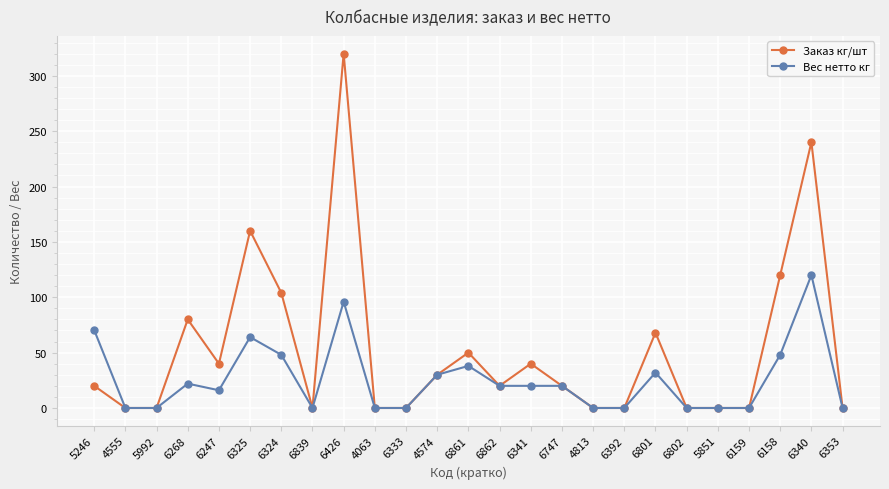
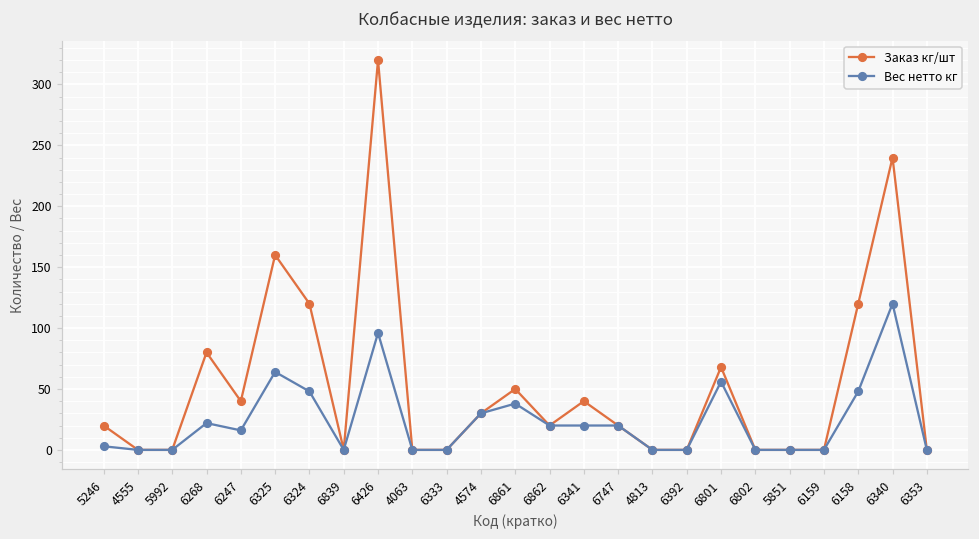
Вес нетто кг, 5246: 70 -> 3
Заказ кг/шт, 6324: 104 -> 120
Вес нетто кг, 6801: 32 -> 56
